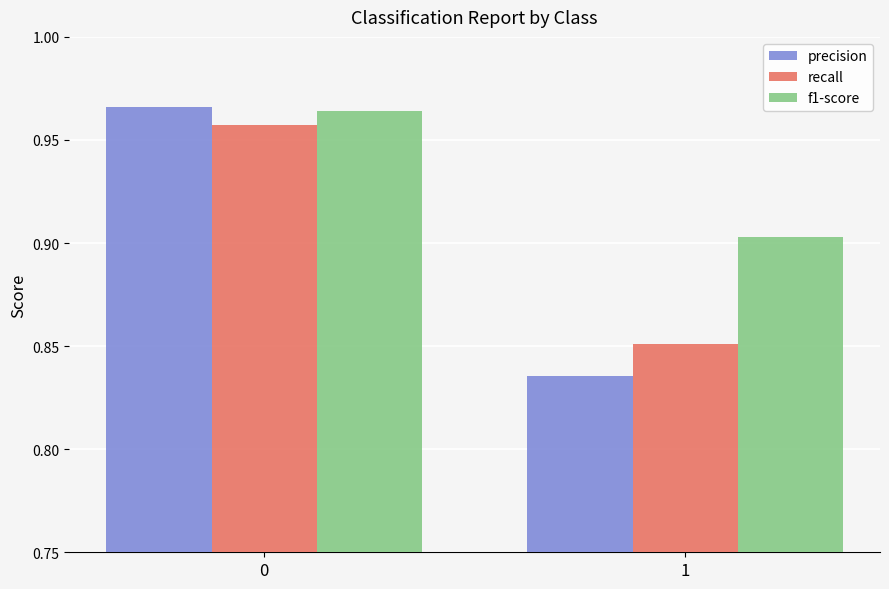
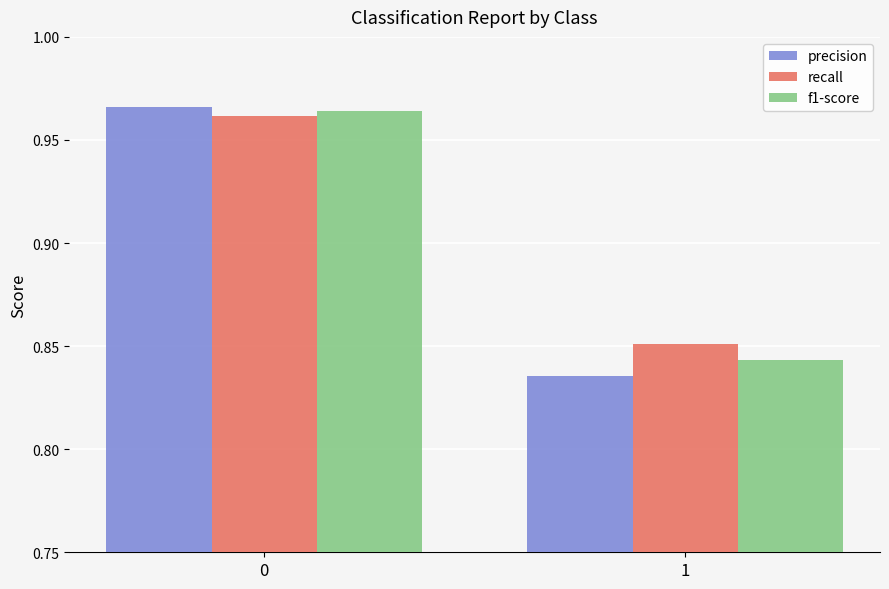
recall, 0: 0.957 -> 0.962
f1-score, 1: 0.903 -> 0.843
